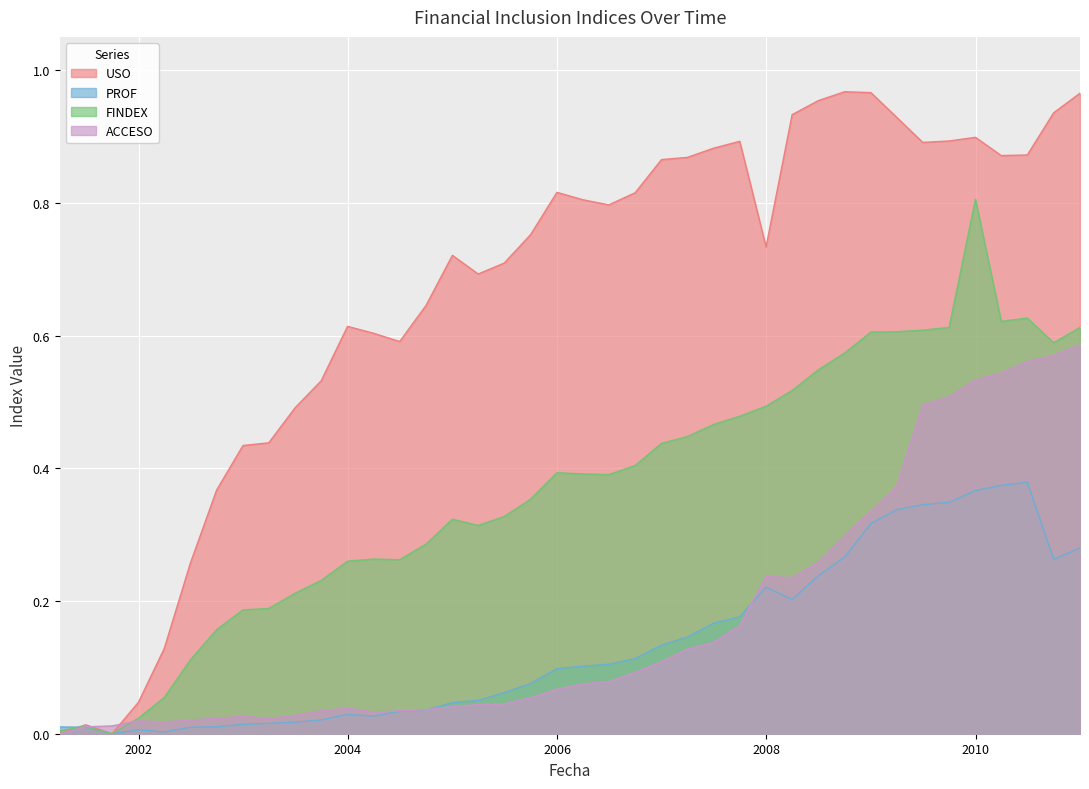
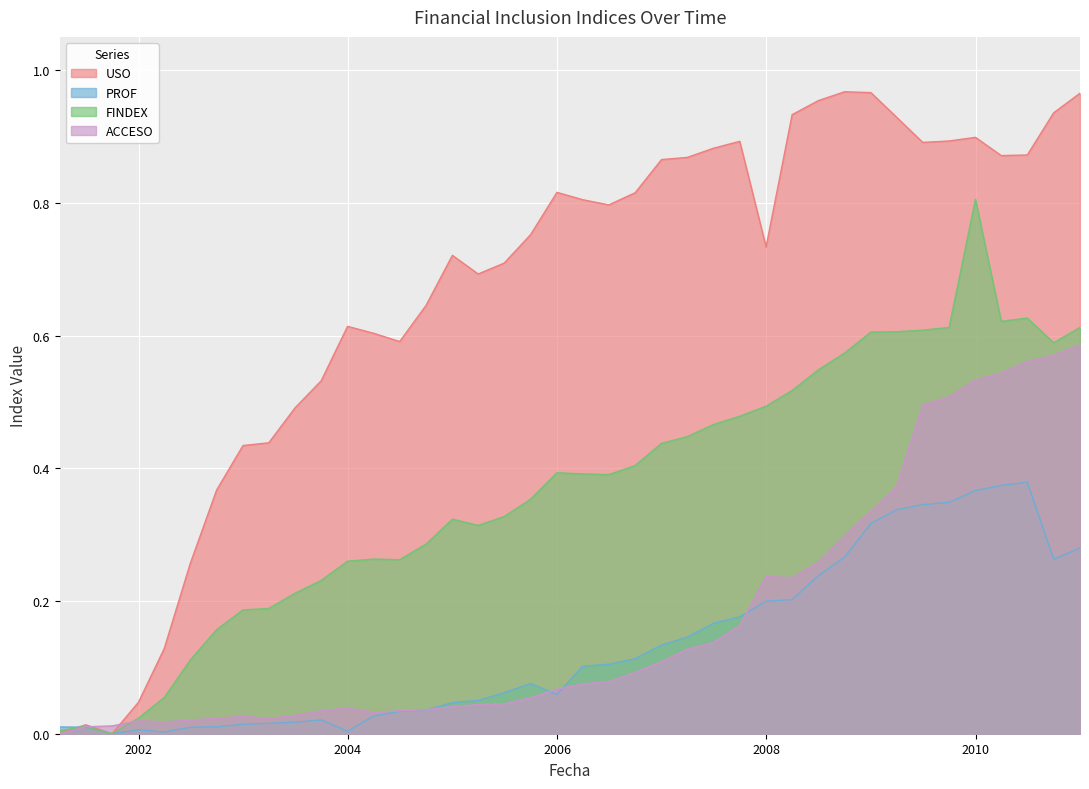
PROF, 2004: 0.03 -> 0.00
PROF, 2006: 0.10 -> 0.06
PROF, 2008: 0.22 -> 0.20
